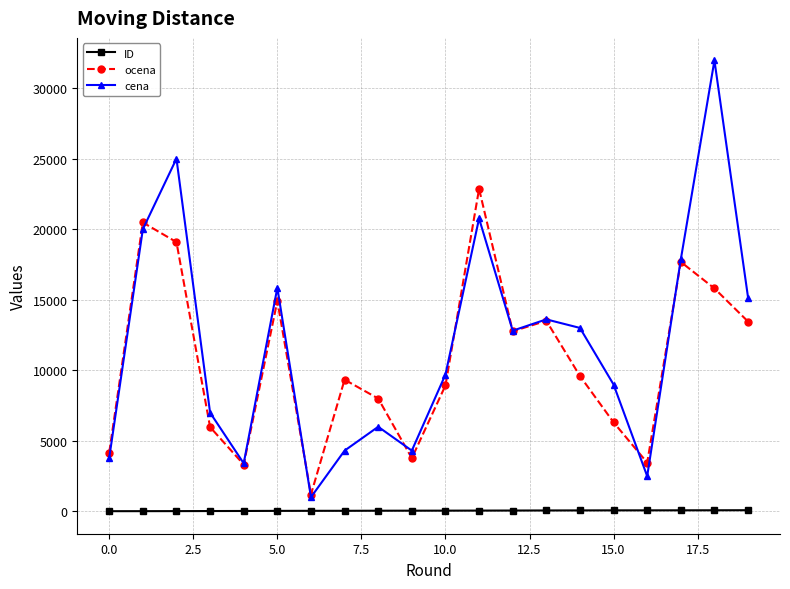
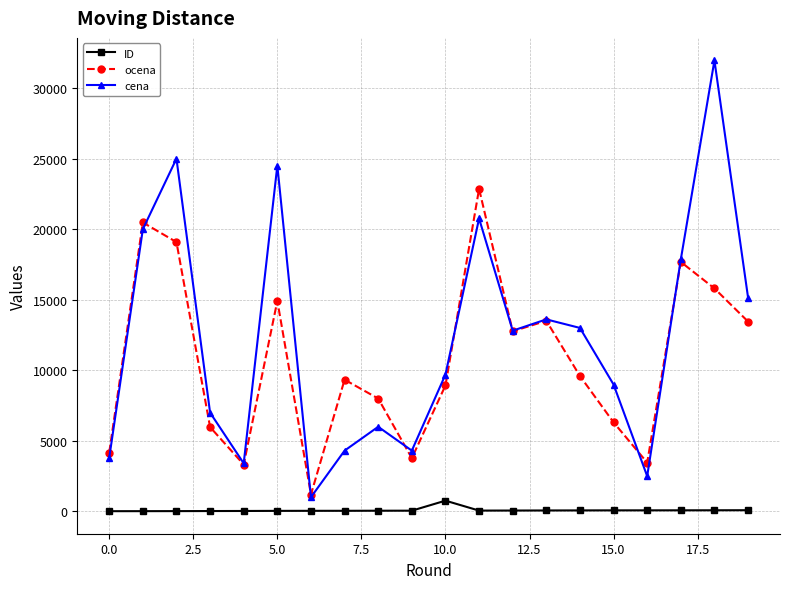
cena, 5.0: 15800 -> 24500
ID, 10.0: 0 -> 800
